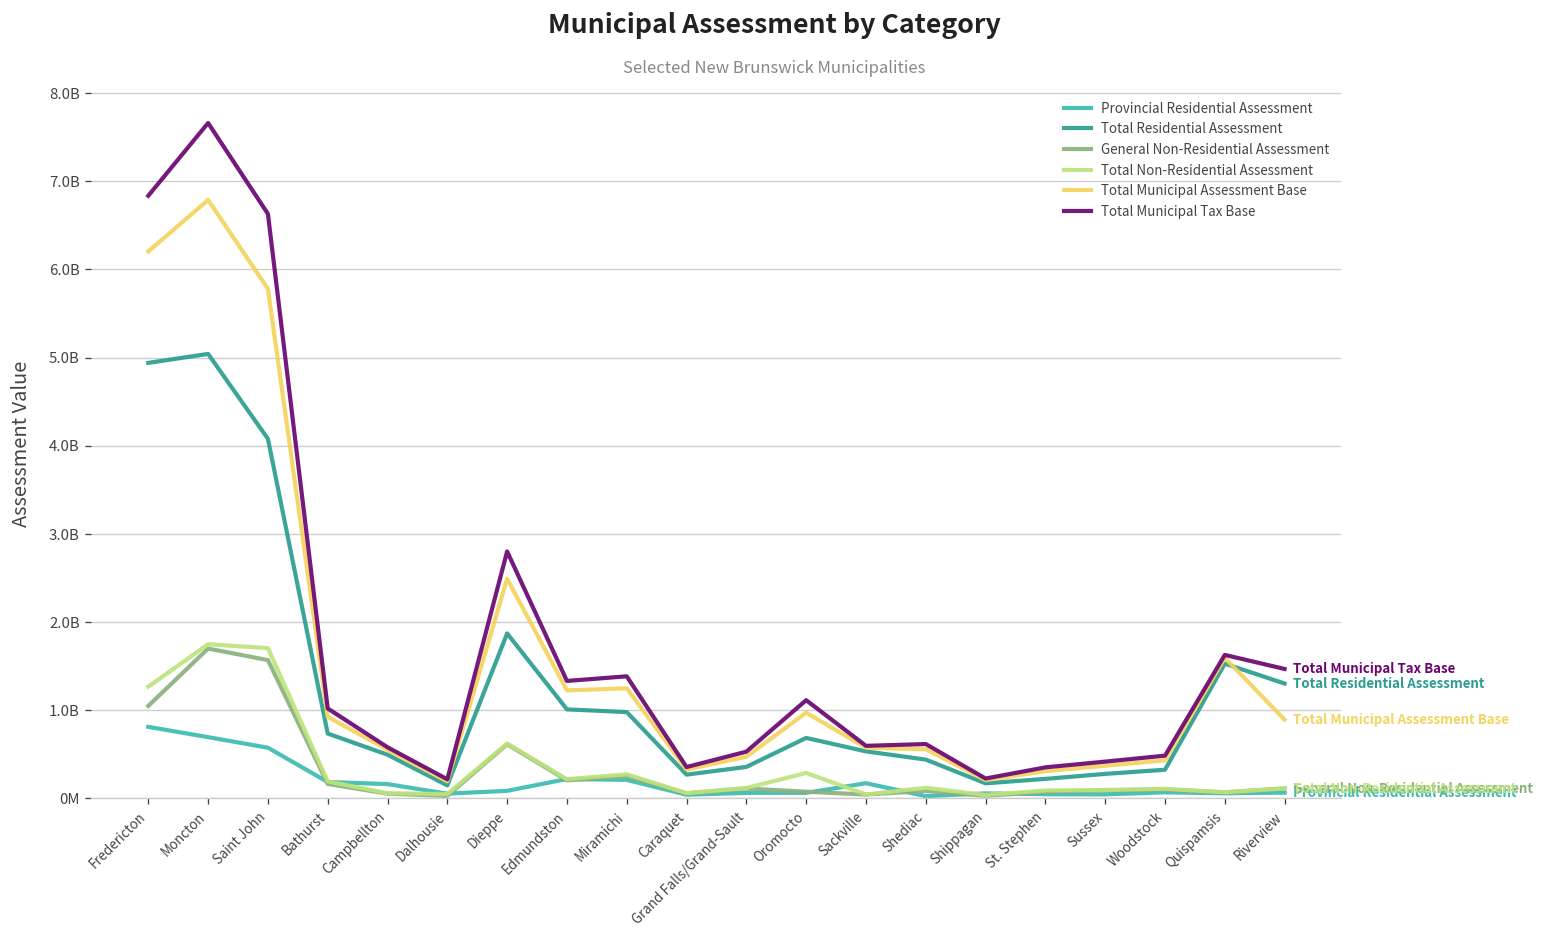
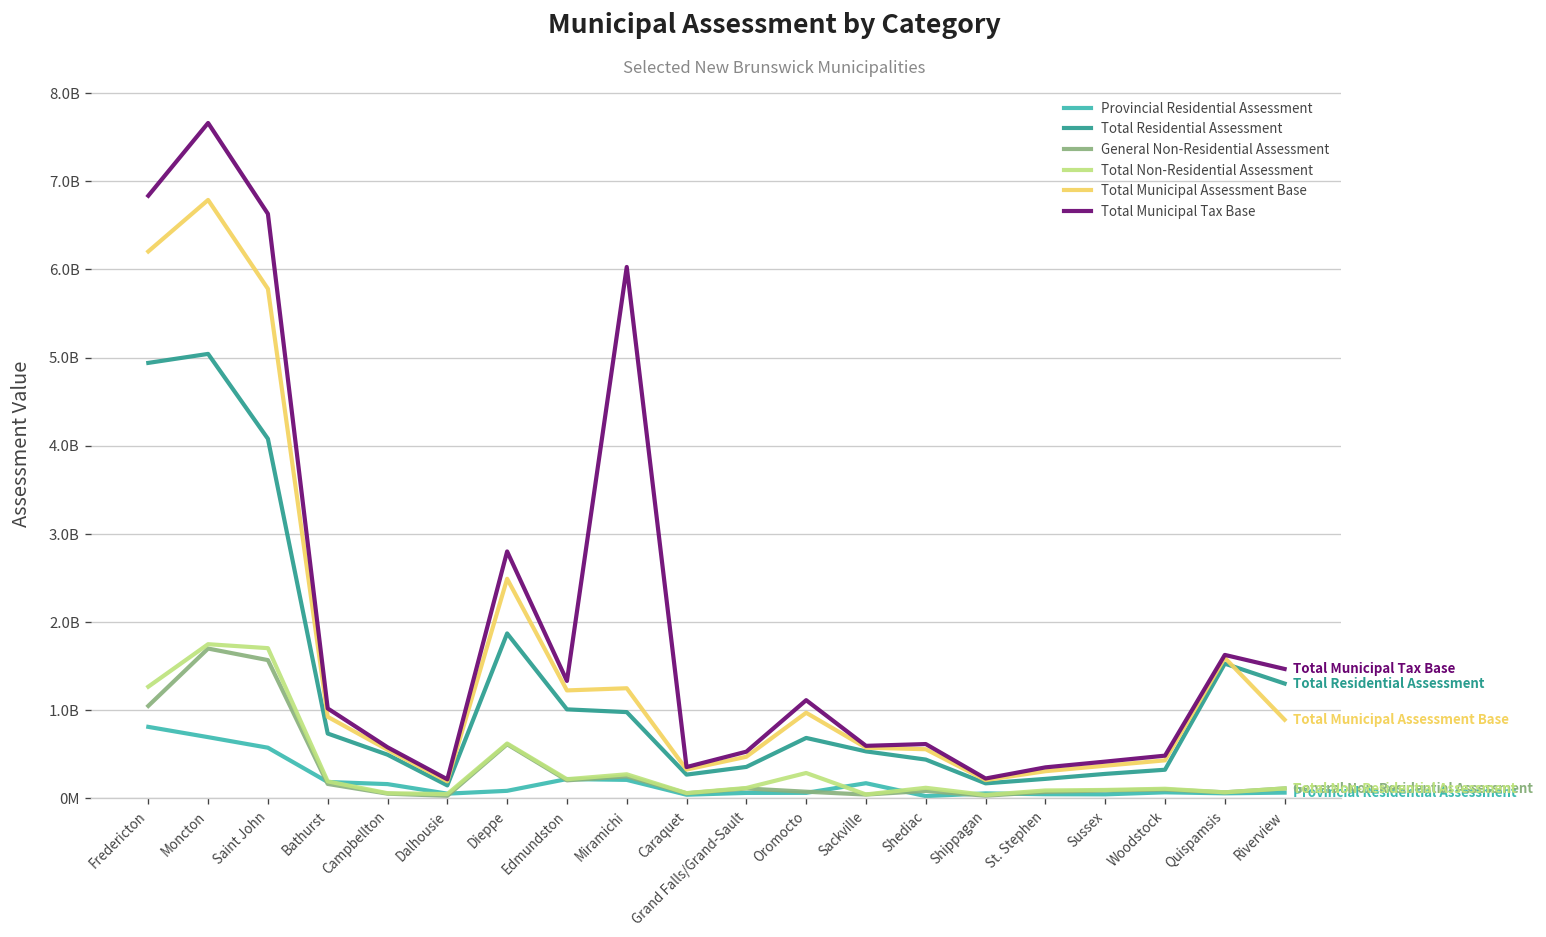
Total Municipal Tax Base, Miramichi: 1400000000 -> 6000000000
